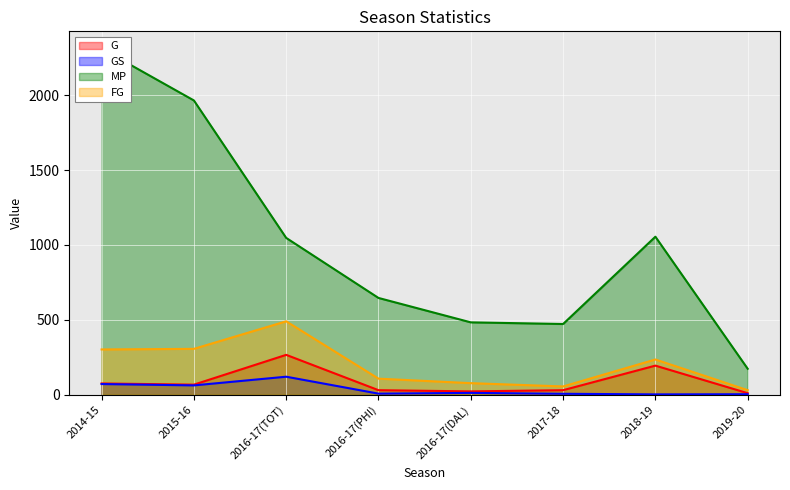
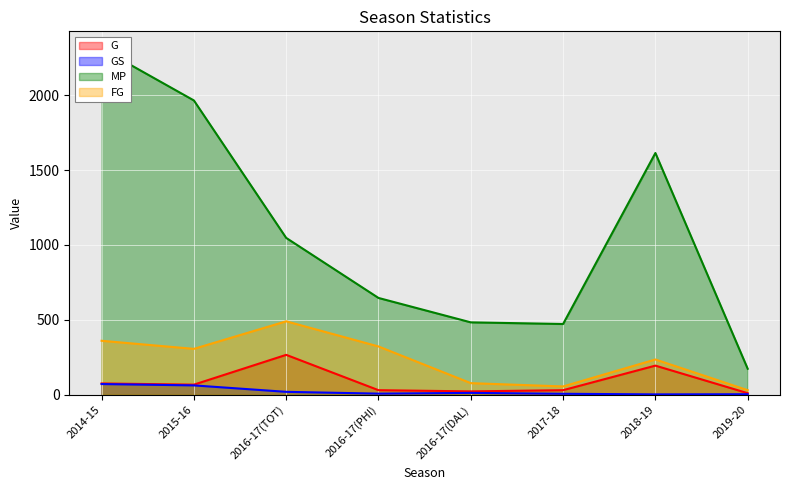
FG, 2014-15: 300 -> 360
GS, 2016-17(TOT): 120 -> 20
FG, 2016-17(PHI): 110 -> 320
MP, 2018-19: 1060 -> 1610
